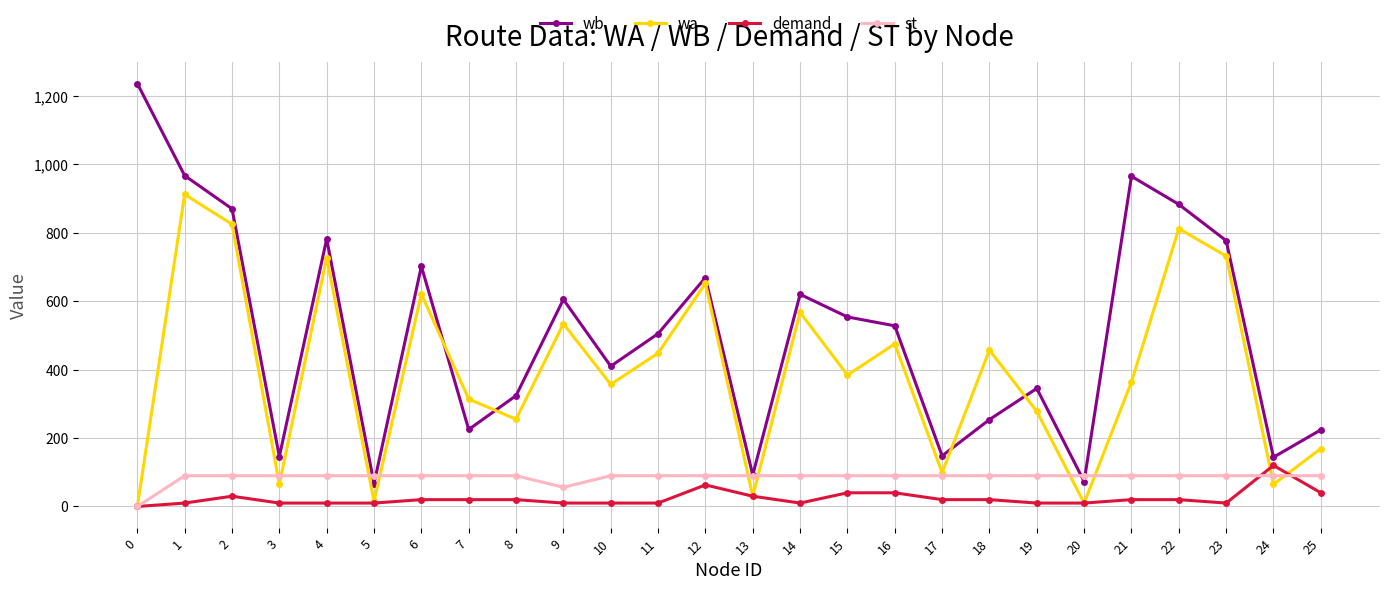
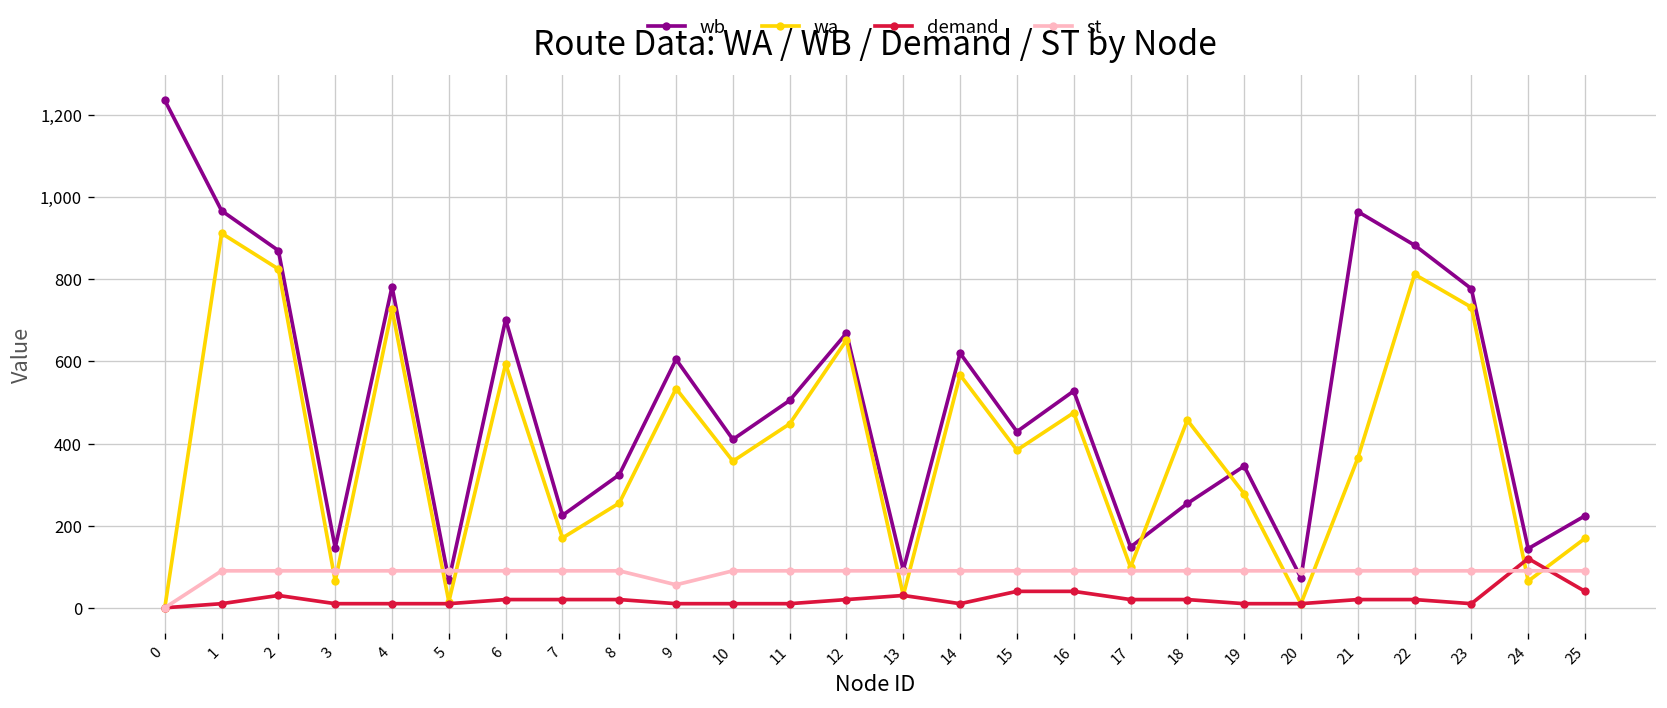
wa, 6: 620 -> 590
wa, 7: 310 -> 170
demand, 12: 60 -> 20
wb, 15: 550 -> 430
